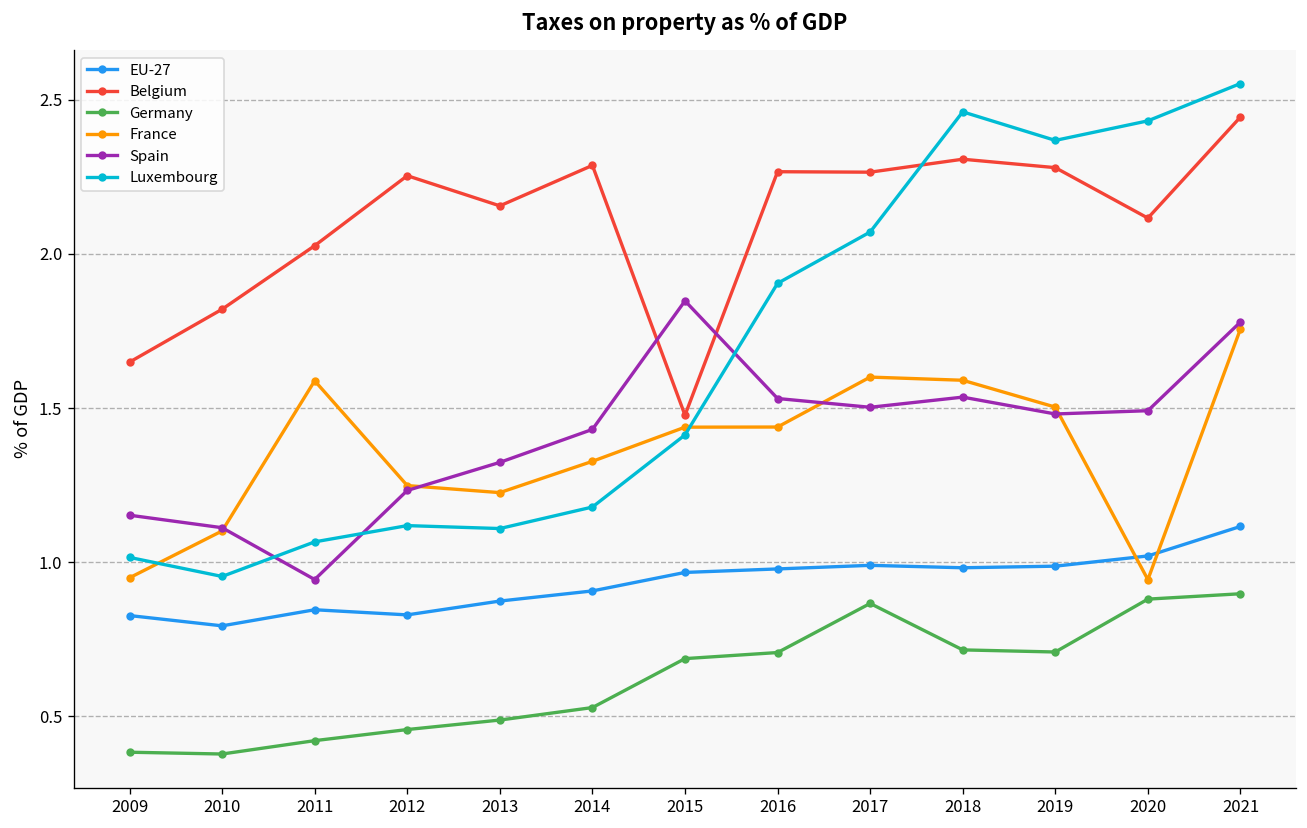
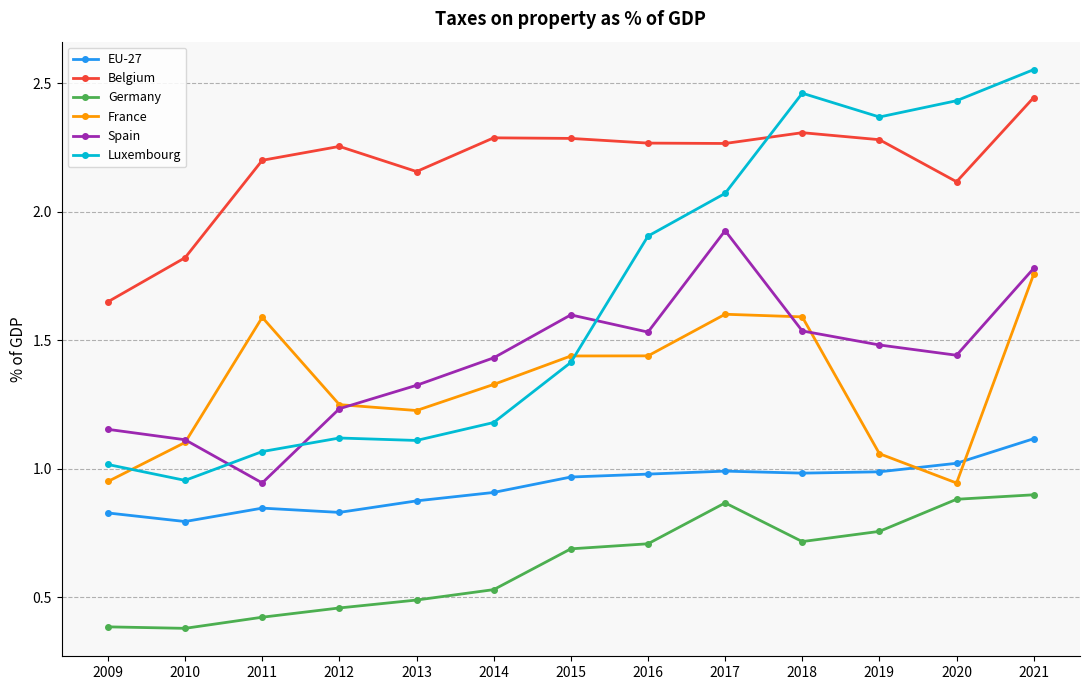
Belgium, 2011: 2.03 -> 2.20
Belgium, 2015: 1.48 -> 2.28
Spain, 2015: 1.85 -> 1.60
Spain, 2017: 1.50 -> 1.93
Germany, 2019: 0.71 -> 0.76
France, 2019: 1.50 -> 1.06
Spain, 2020: 1.49 -> 1.44
